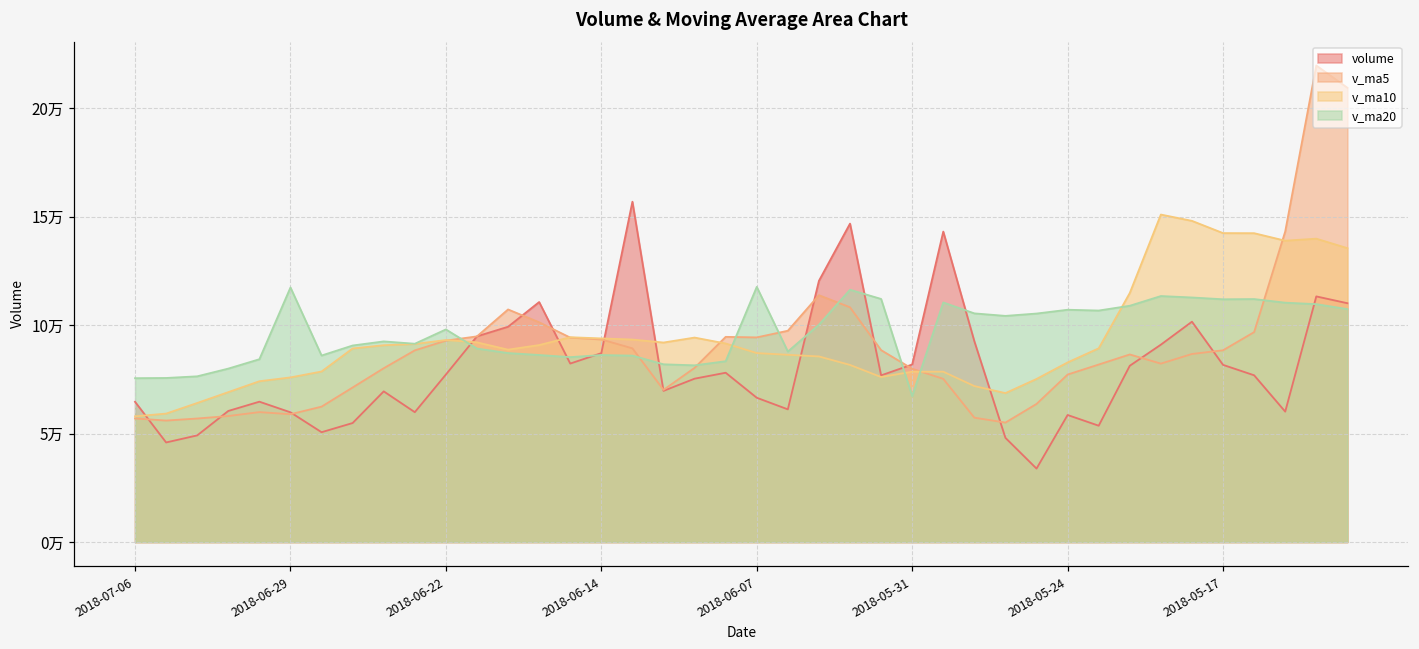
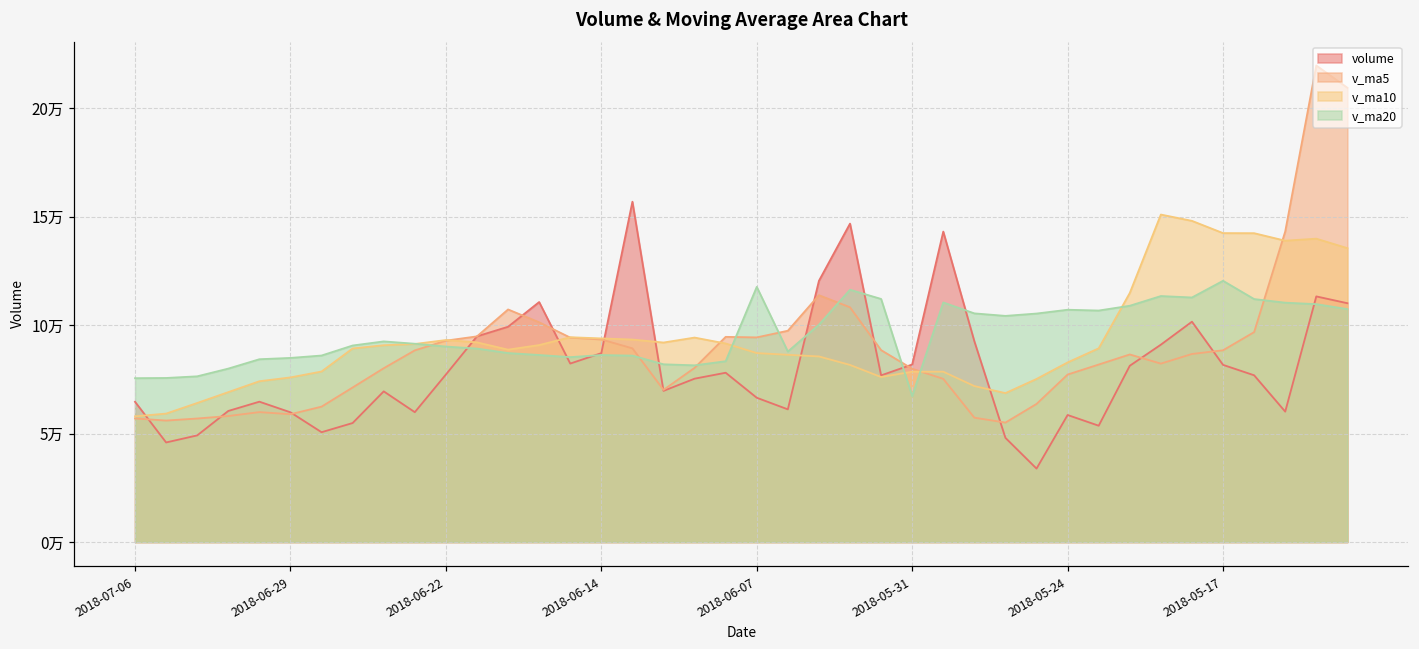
v_ma20, 2018-06-29: 11.7万 -> 8.5万
v_ma20, 2018-06-22: 9.8万 -> 9.0万
v_ma20, 2018-05-17: 11.2万 -> 12.0万
